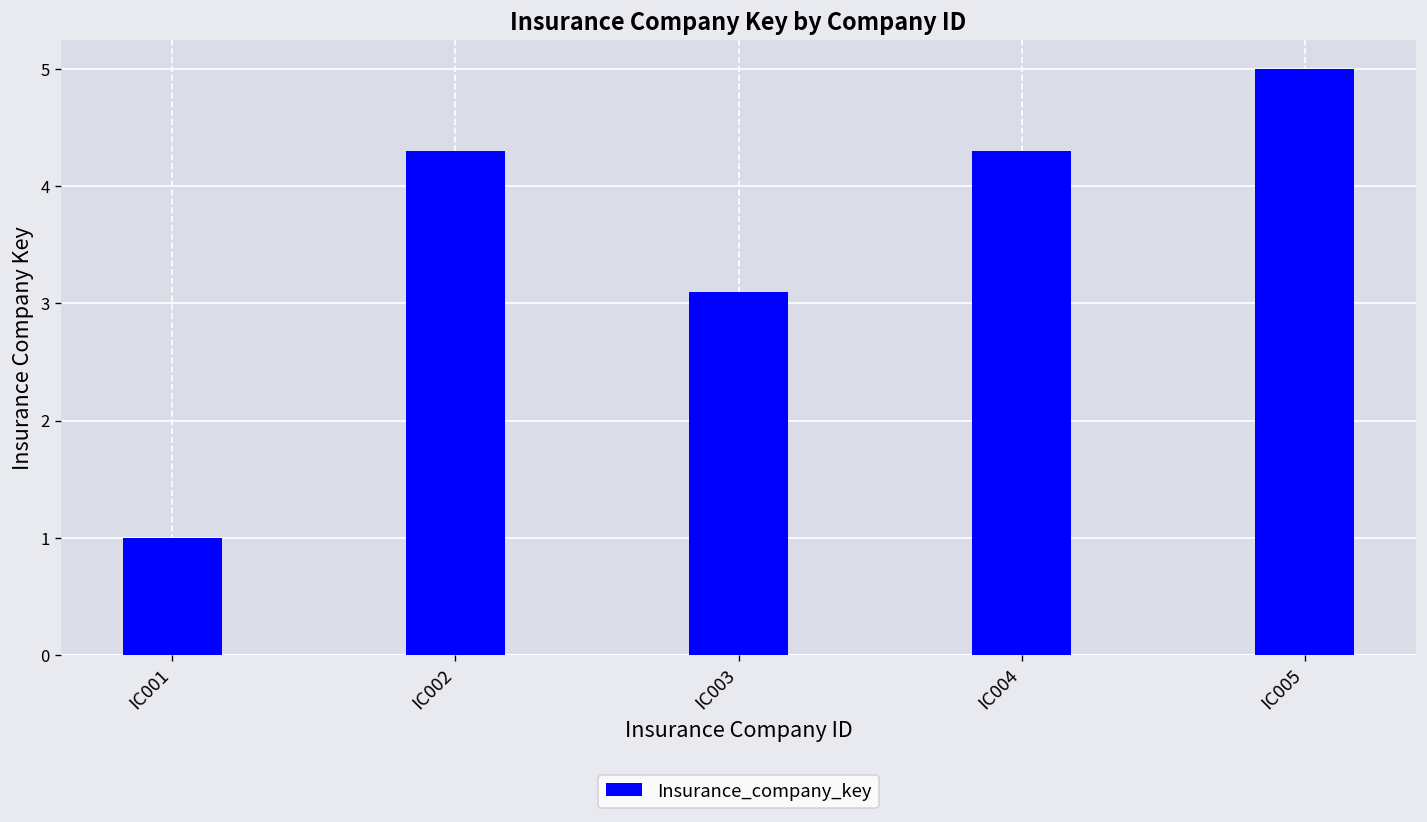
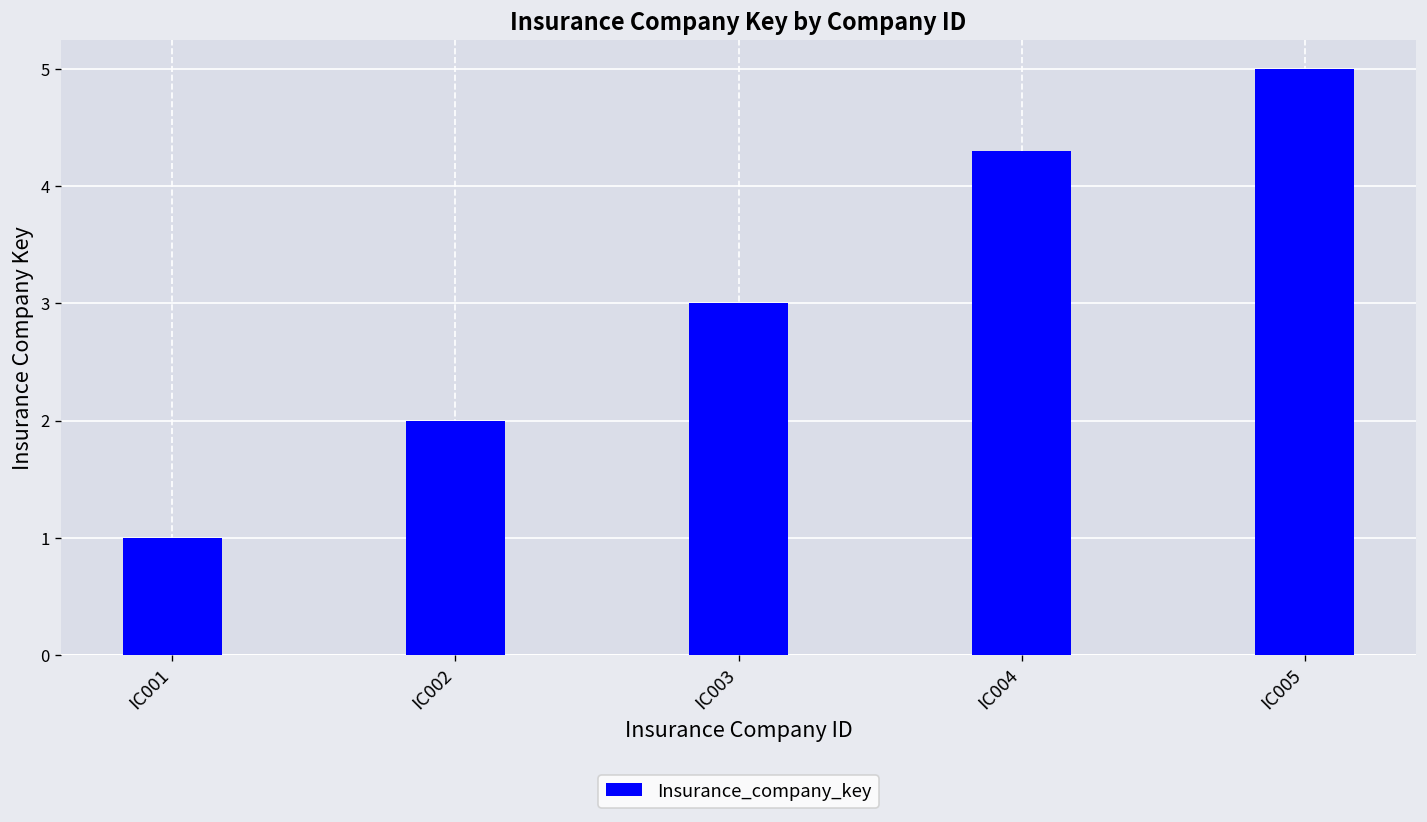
IC002: 4.3 -> 2.0
IC003: 3.1 -> 3.0
